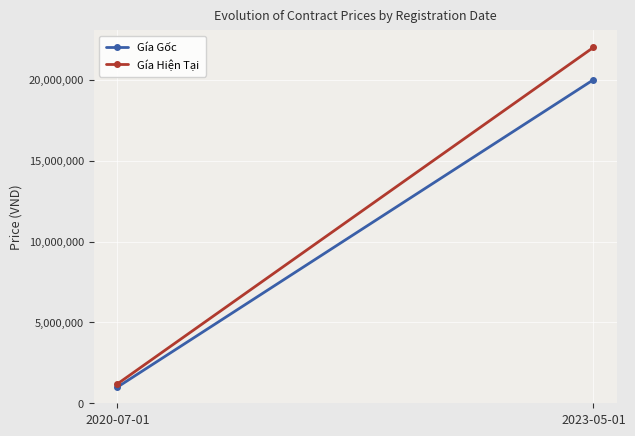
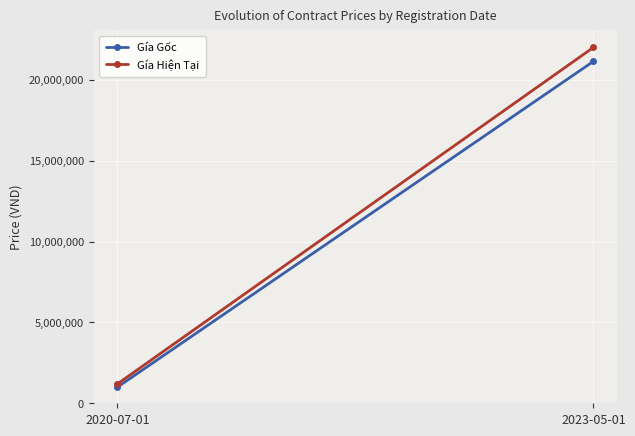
Gía Gốc, 2023-05-01: 20,000,000 -> 21,100,000
